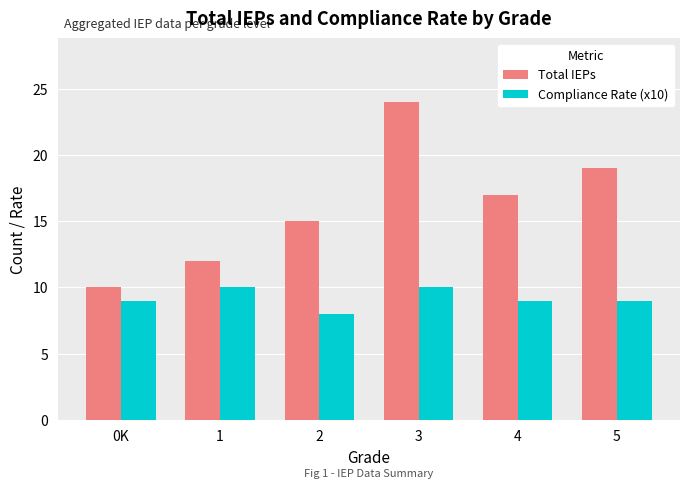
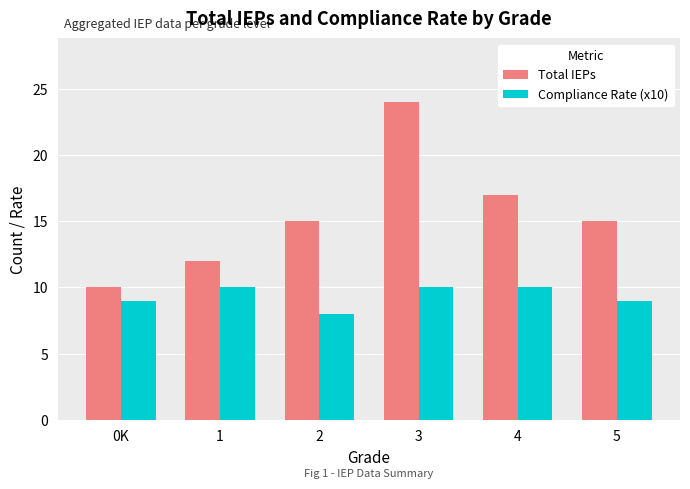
Compliance Rate (x10), 4: 9 -> 10
Total IEPs, 5: 19 -> 15
